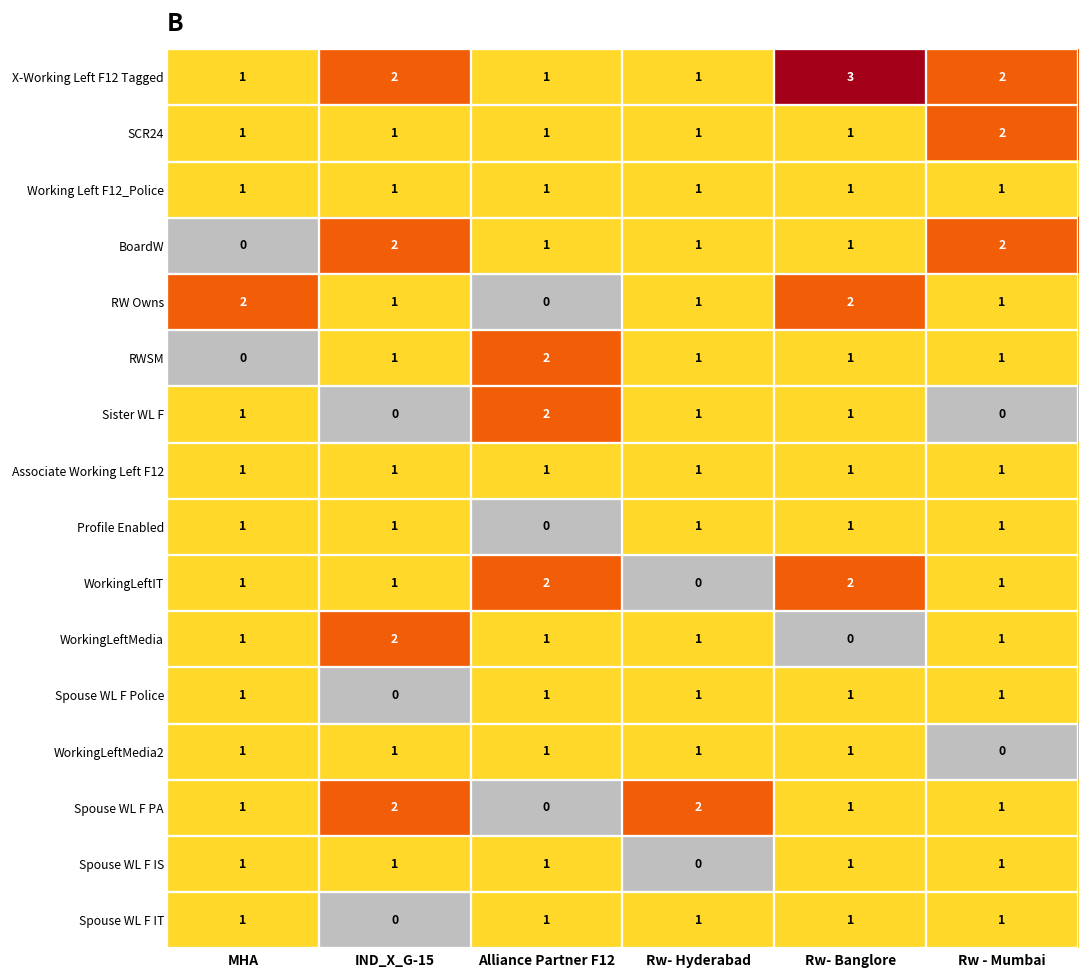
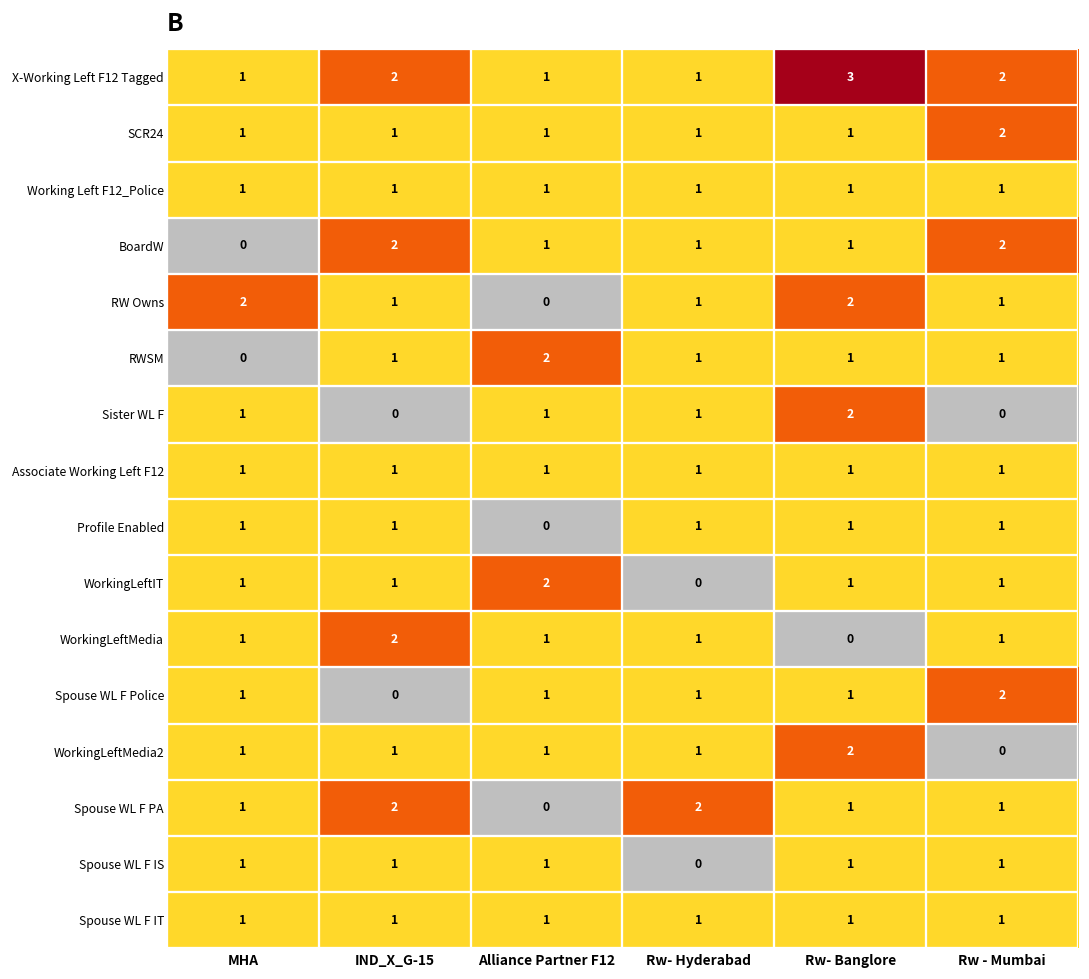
Sister WL F, Alliance Partner F12: 2 -> 1
Sister WL F, Rw- Banglore: 1 -> 2
WorkingLeftIT, Rw- Banglore: 2 -> 1
Spouse WL F Police, Rw - Mumbai: 1 -> 2
WorkingLeftMedia2, Rw- Banglore: 1 -> 2
Spouse WL F IT, IND_X_G-15: 0 -> 1
